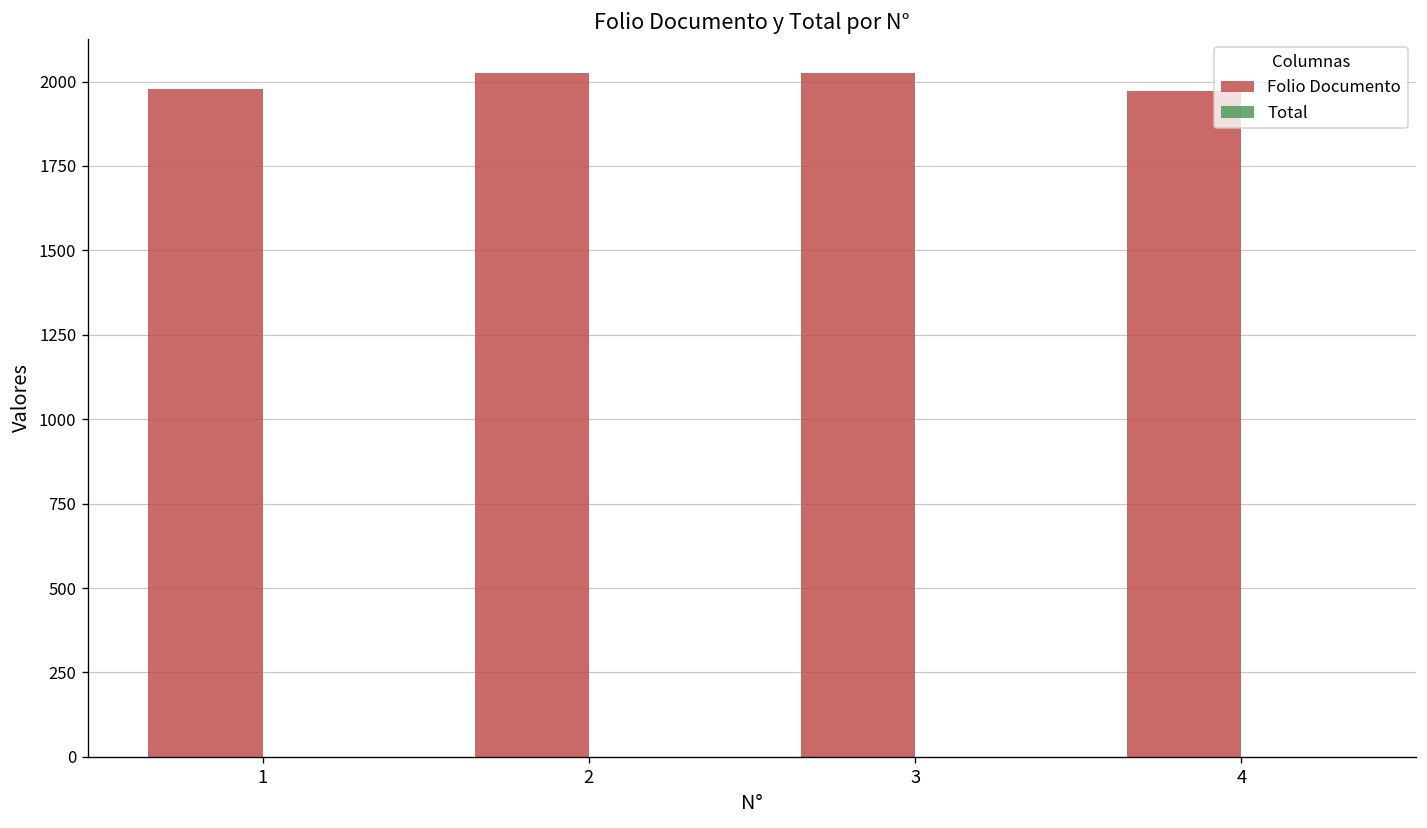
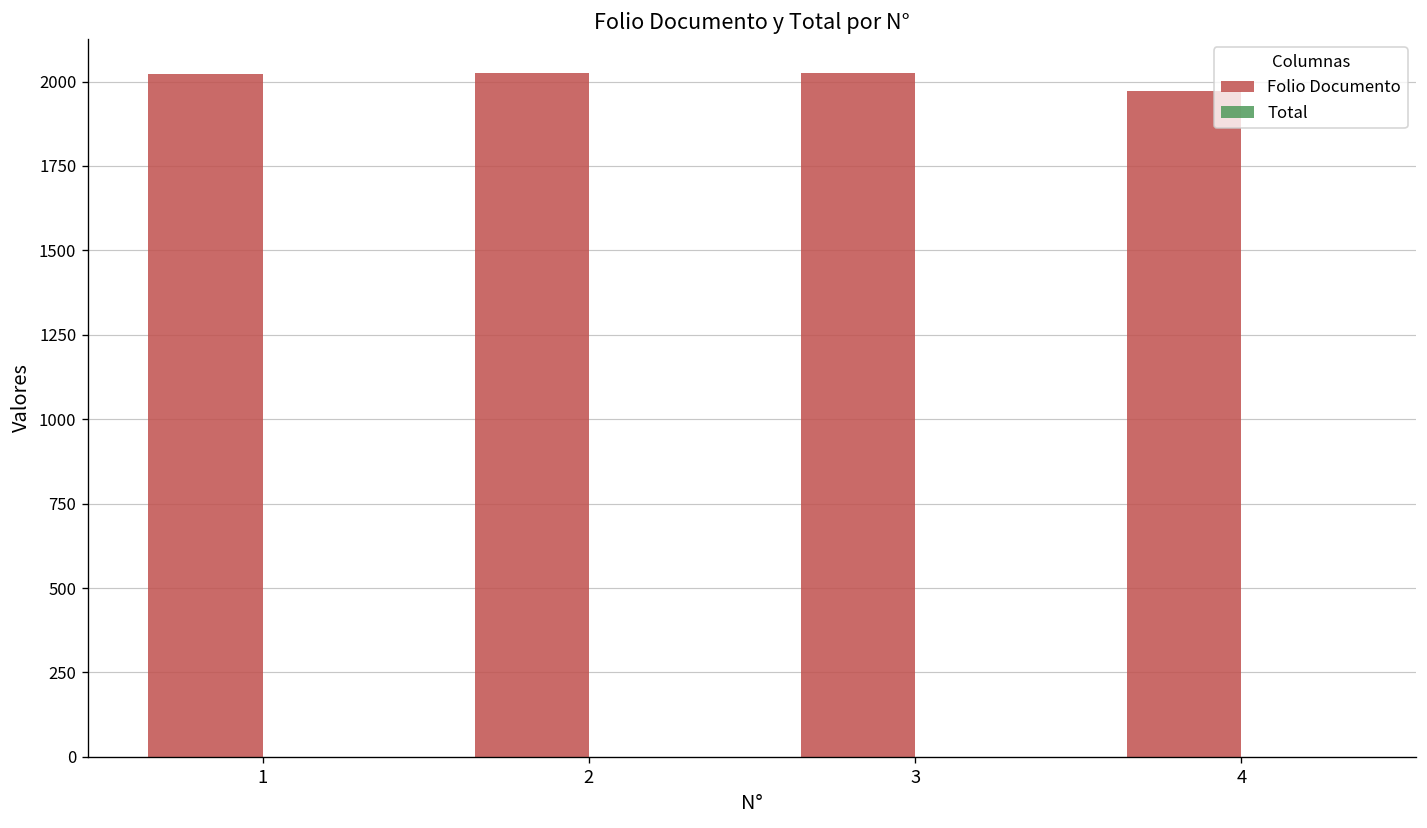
Folio Documento, 1: 1980 -> 2020
